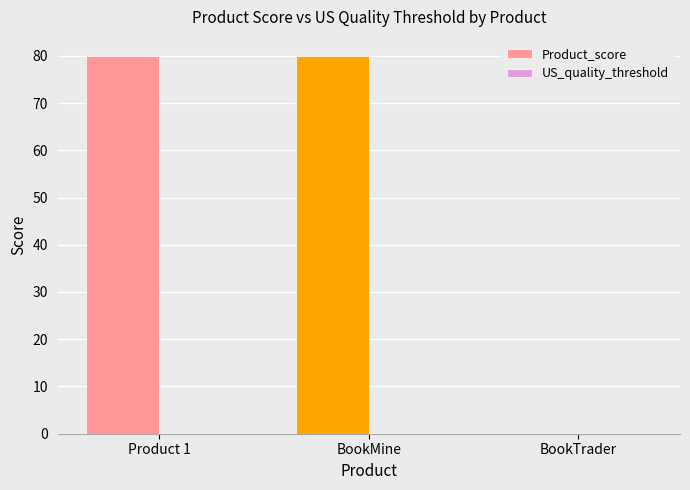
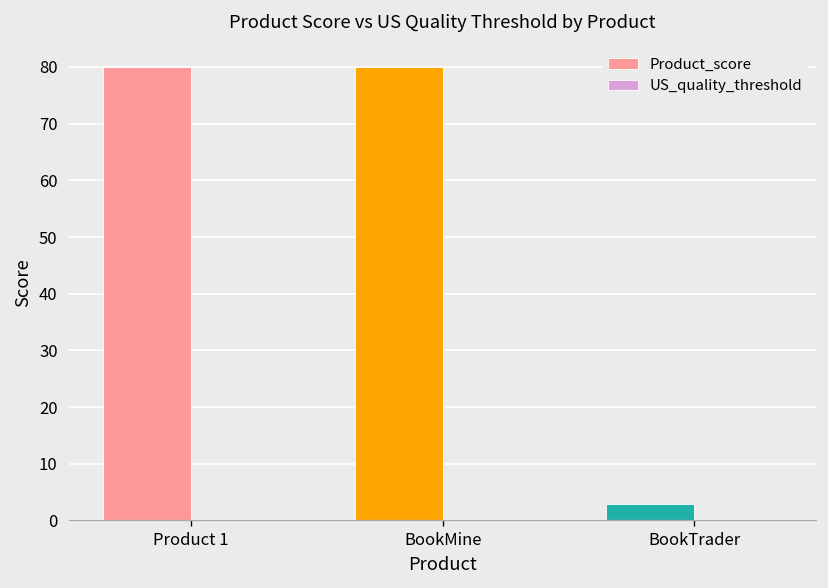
Product_score, BookTrader: 0 -> 3
